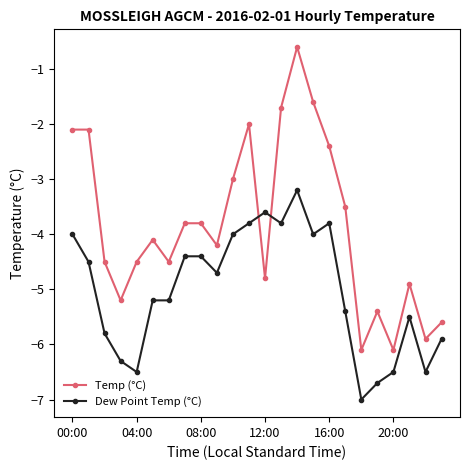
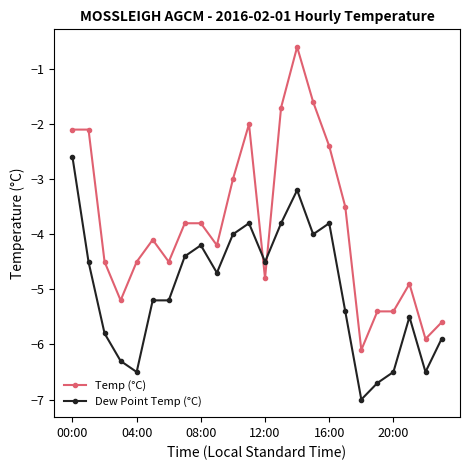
Dew Point Temp (°C), 00:00: -4.0 -> -2.6
Dew Point Temp (°C), 08:00: -4.4 -> -4.2
Dew Point Temp (°C), 12:00: -3.6 -> -4.5
Temp (°C), 20:00: -6.1 -> -5.4
